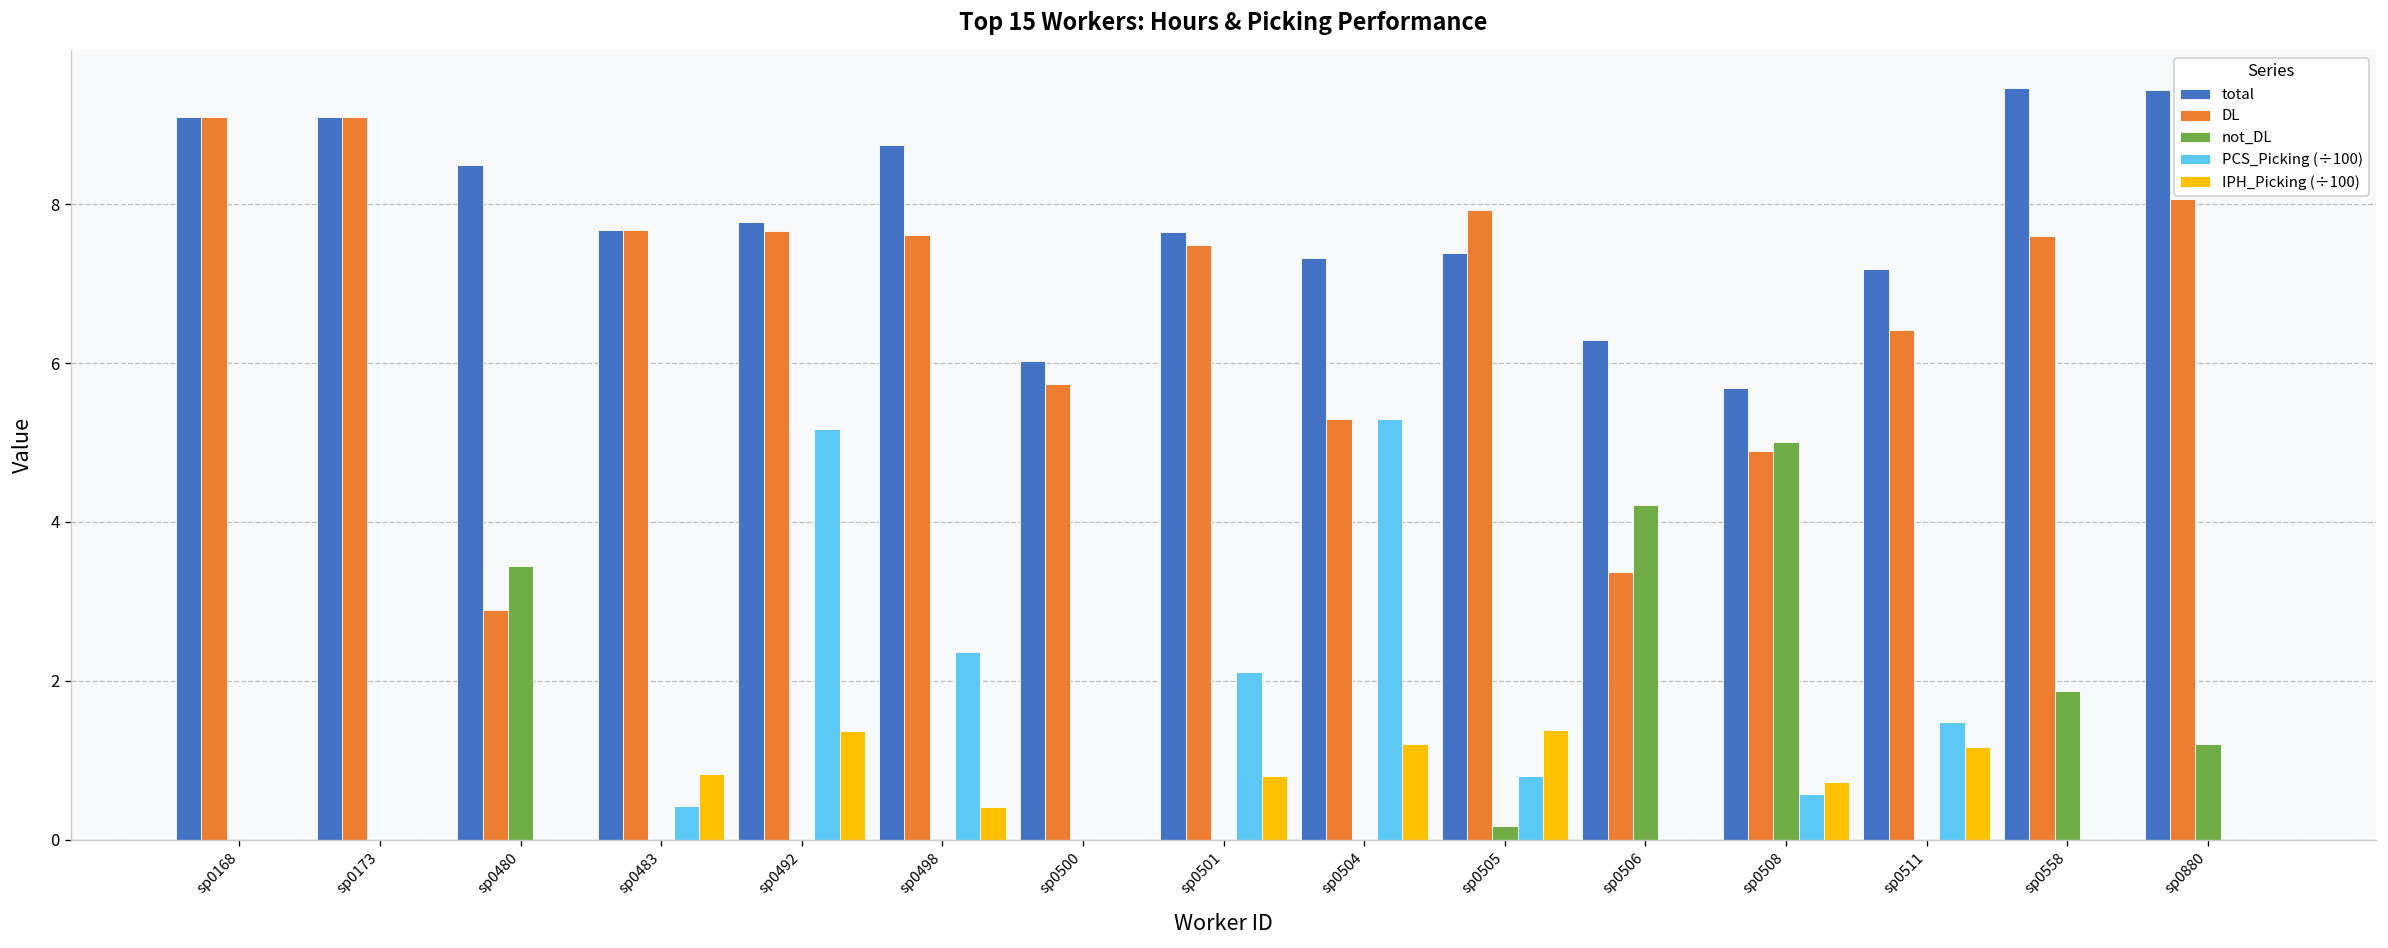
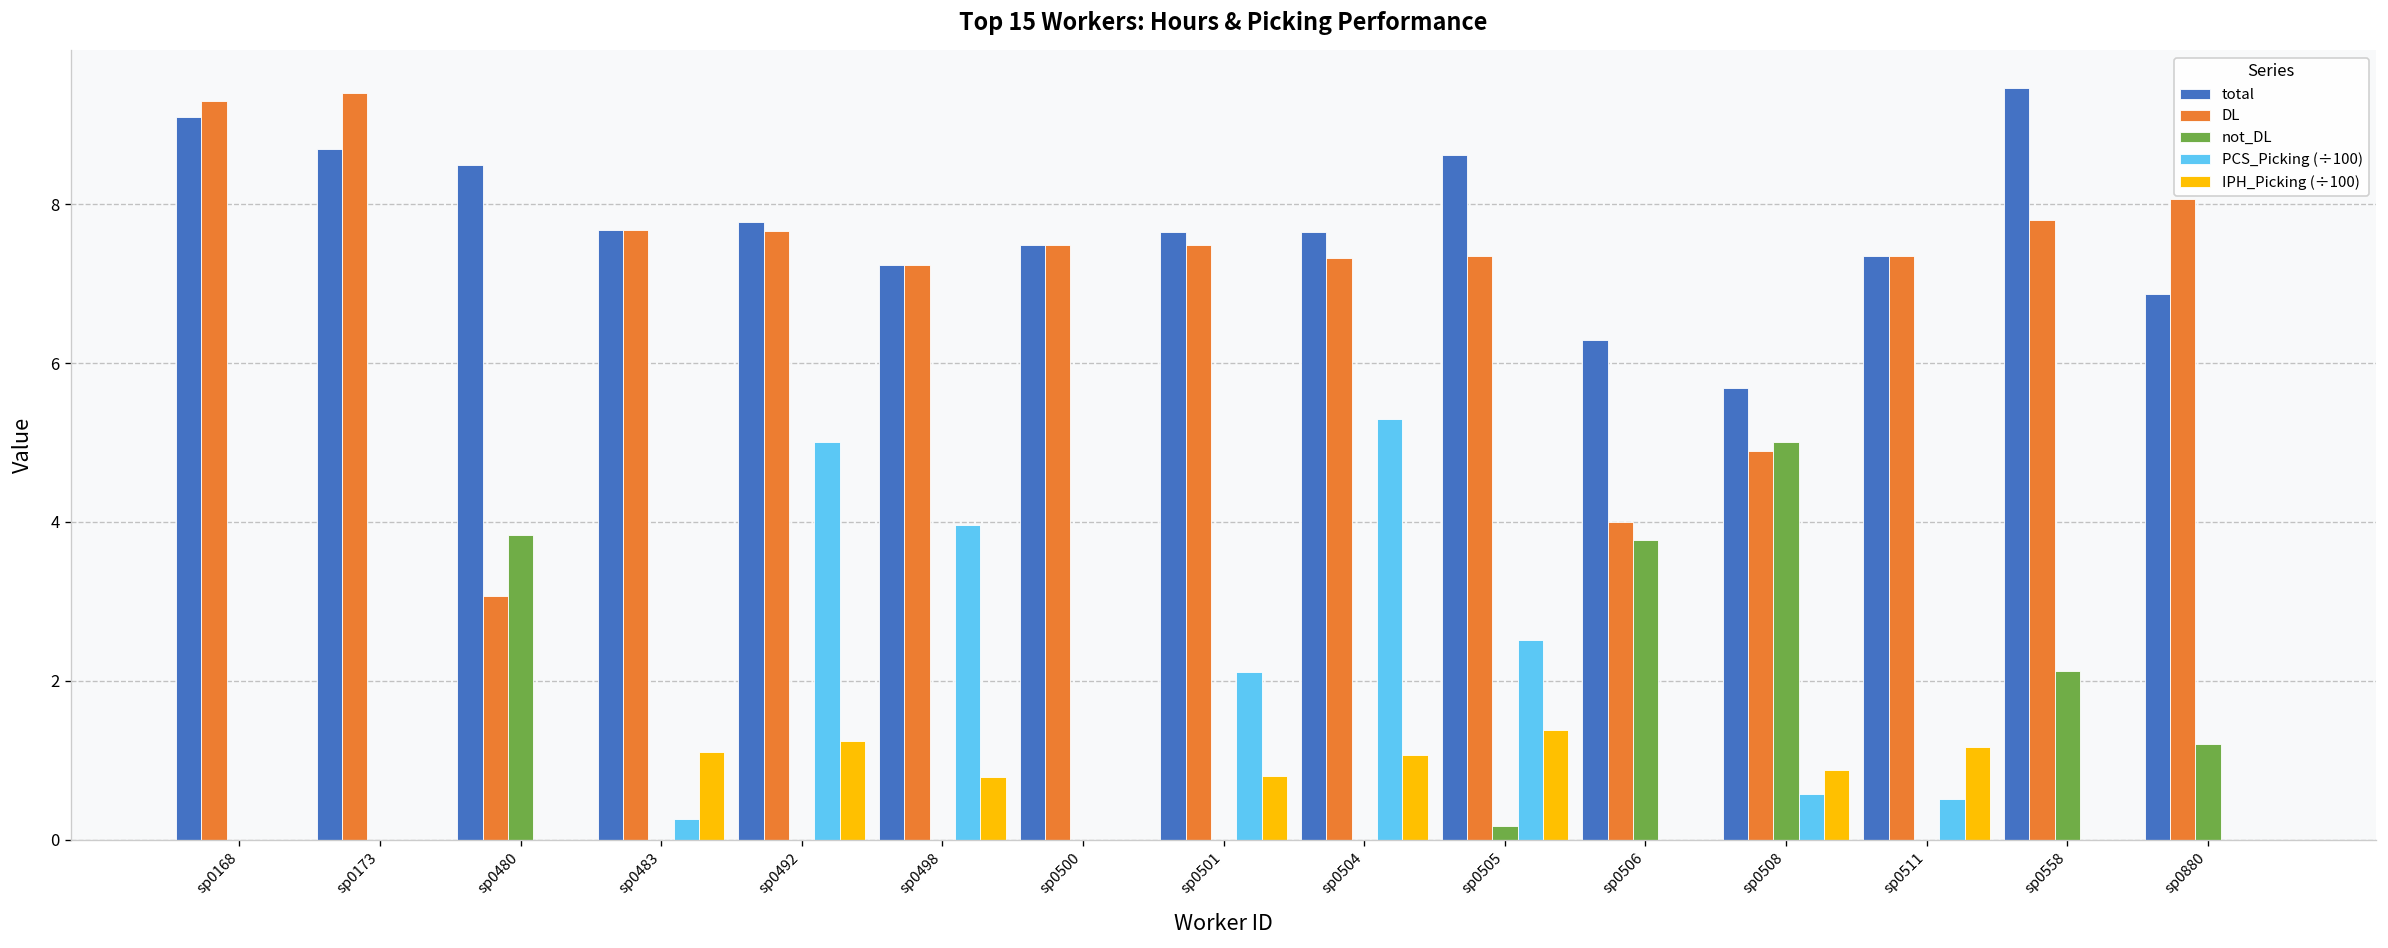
DL, sp0168: 9.1 -> 9.3
total, sp0173: 9.1 -> 8.7
DL, sp0173: 9.1 -> 9.4
DL, sp0480: 2.9 -> 3.1
not_DL, sp0480: 3.5 -> 3.8
PCS_Picking (÷100), sp0483: 0.4 -> 0.3
IPH_Picking (÷100), sp0483: 0.8 -> 1.1
PCS_Picking (÷100), sp0492: 5.2 -> 5.0
IPH_Picking (÷100), sp0492: 1.4 -> 1.2
total, sp0498: 8.7 -> 7.2
DL, sp0498: 7.6 -> 7.2
PCS_Picking (÷100), sp0498: 2.4 -> 4.0
IPH_Picking (÷100), sp0498: 0.4 -> 0.8
total, sp0500: 6.0 -> 7.5
DL, sp0500: 5.7 -> 7.5
total, sp0504: 7.3 -> 7.7
DL, sp0504: 5.3 -> 7.3
IPH_Picking (÷100), sp0504: 1.2 -> 1.1
total, sp0505: 7.4 -> 8.6
DL, sp0505: 7.9 -> 7.4
PCS_Picking (÷100), sp0505: 0.8 -> 2.5
DL, sp0506: 3.4 -> 4.0
not_DL, sp0506: 4.2 -> 3.8
IPH_Picking (÷100), sp0508: 0.7 -> 0.9
total, sp0511: 7.2 -> 7.4
DL, sp0511: 6.4 -> 7.4
PCS_Picking (÷100), sp0511: 1.5 -> 0.5
DL, sp0558: 7.6 -> 7.8
not_DL, sp0558: 1.9 -> 2.1
total, sp0880: 9.4 -> 6.9
